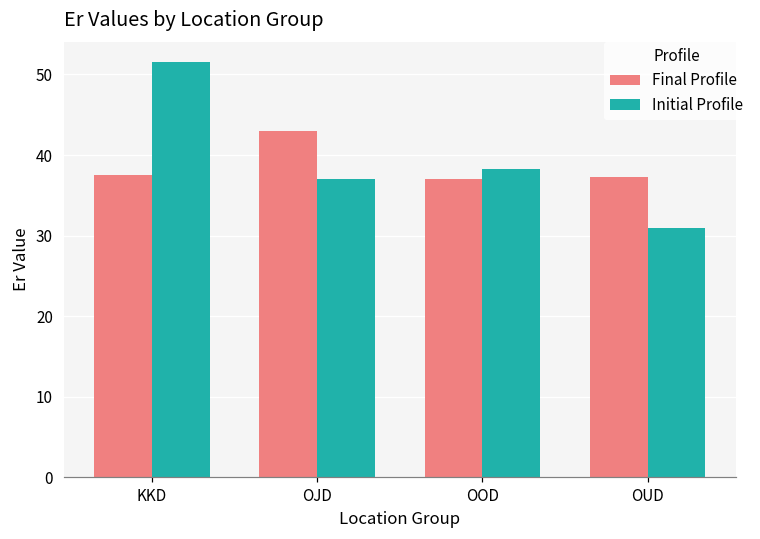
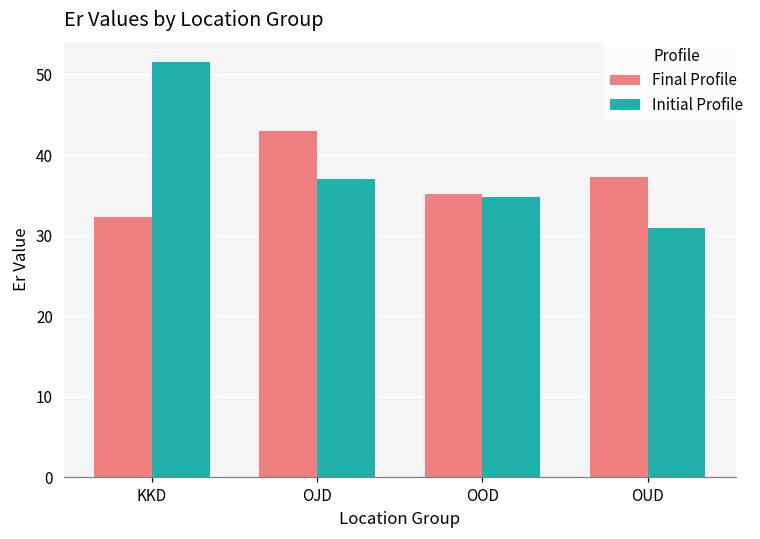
Final Profile, KKD: 38 -> 32
Final Profile, OOD: 37 -> 35
Initial Profile, OOD: 38 -> 35
